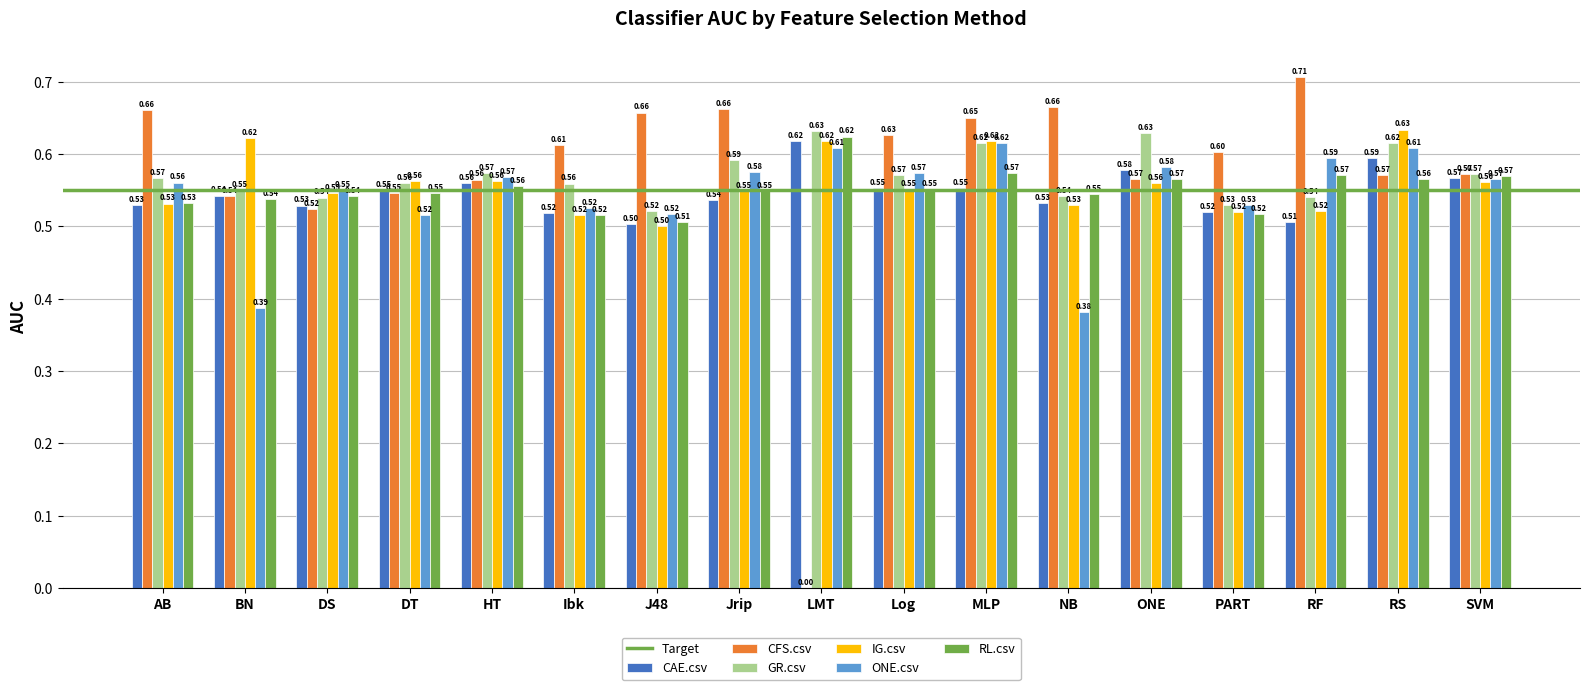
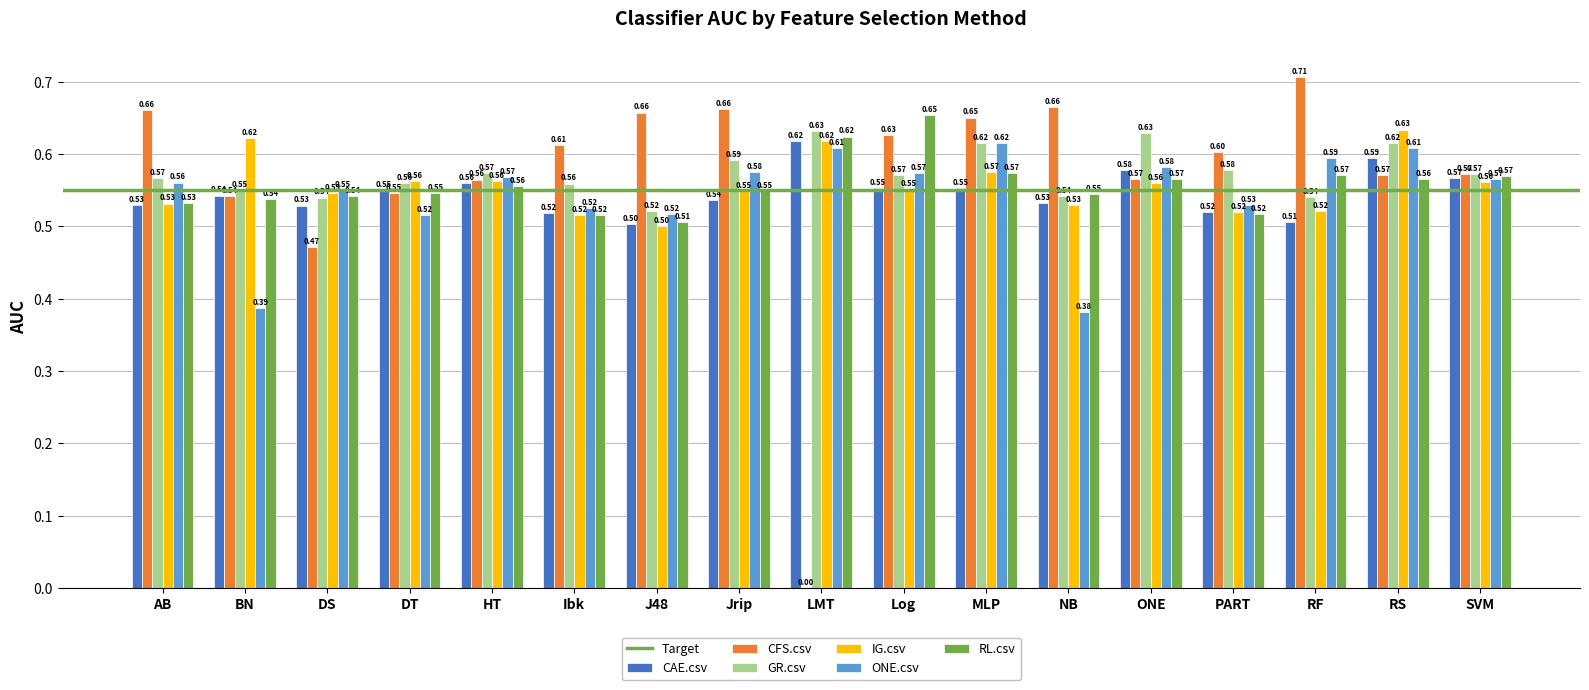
CFS.csv, DS: 0.52 -> 0.47
RL.csv, Log: 0.55 -> 0.65
IG.csv, MLP: 0.62 -> 0.57
GR.csv, PART: 0.53 -> 0.58
